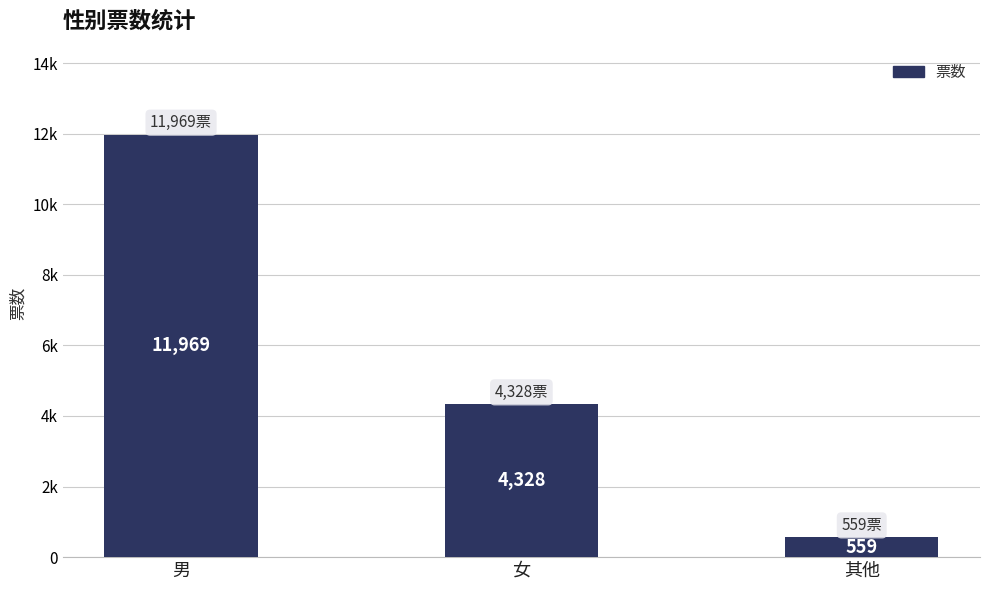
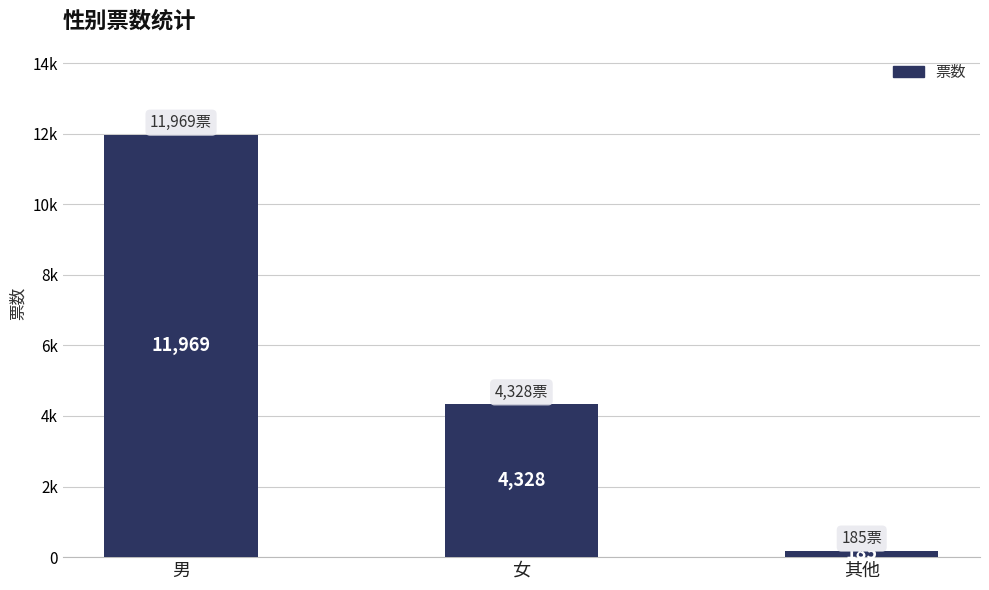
其他: 559票 -> 185票
